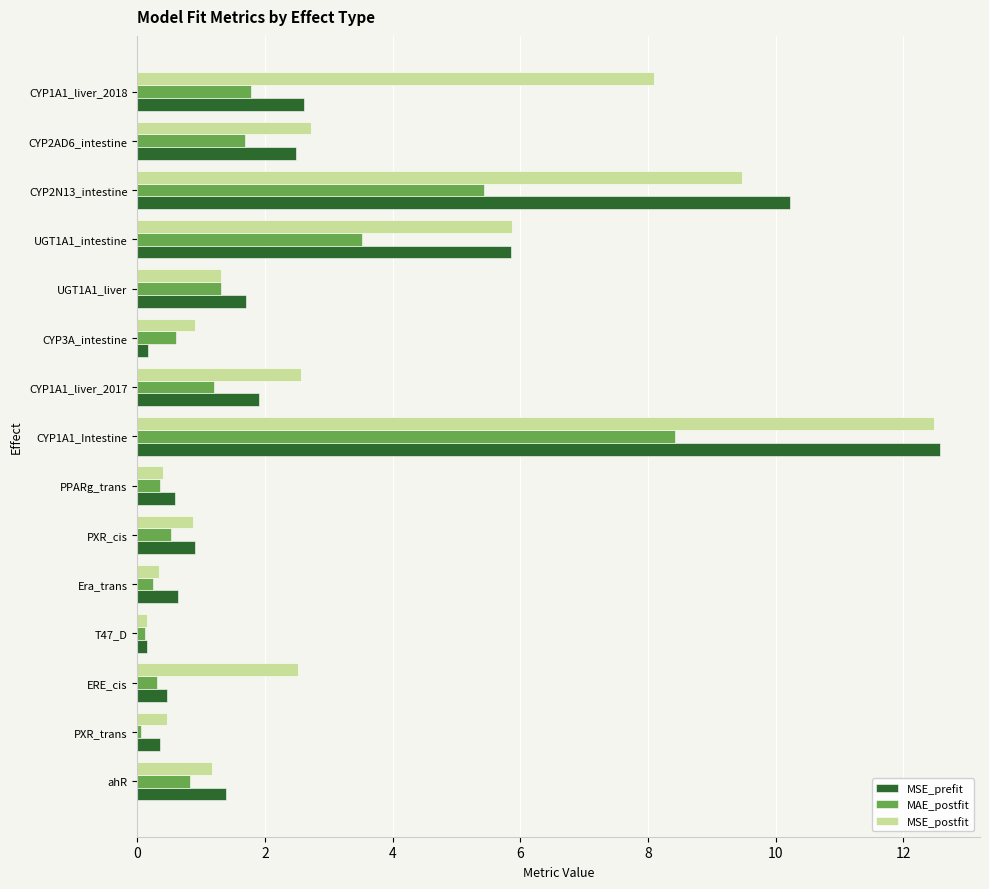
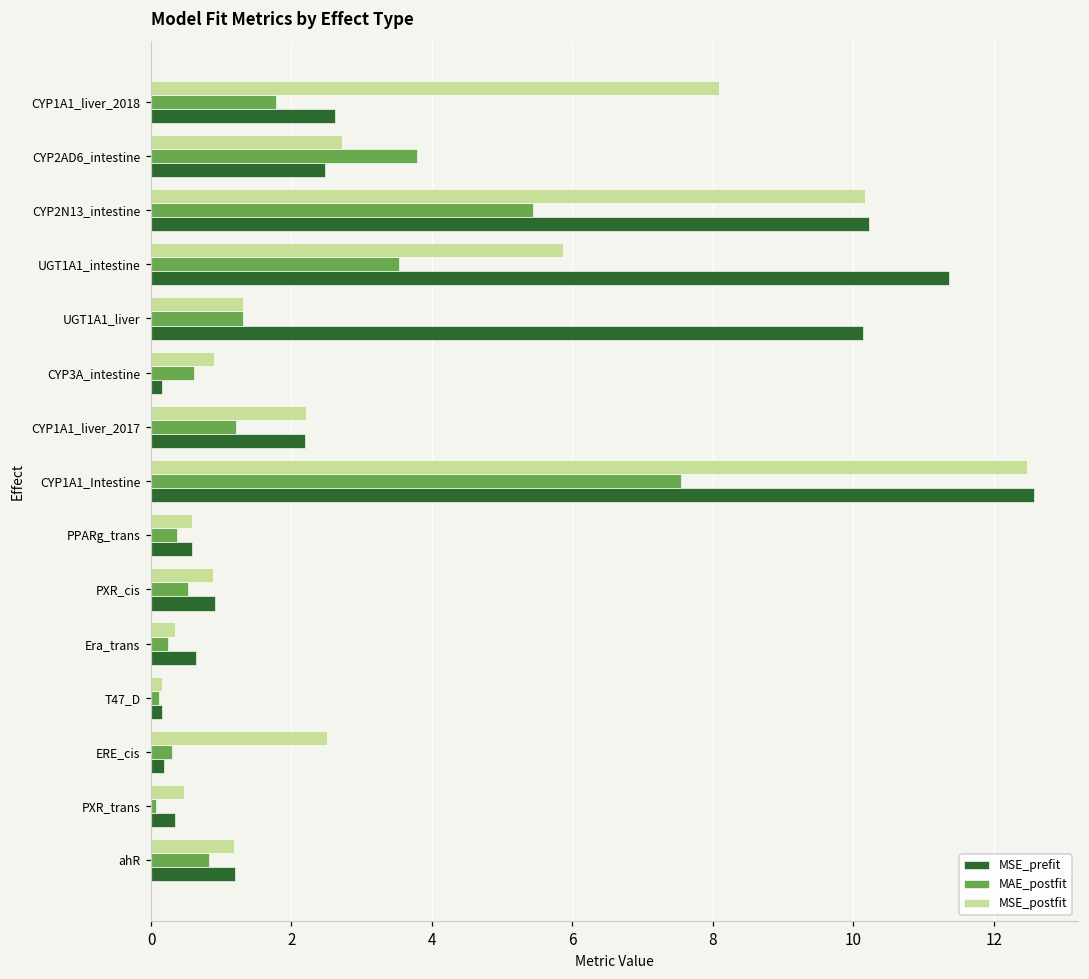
MAE_postfit, CYP2AD6_intestine: 1.7 -> 3.8
MSE_postfit, CYP2N13_intestine: 9.5 -> 10.2
MSE_prefit, UGT1A1_intestine: 5.8 -> 11.4
MSE_prefit, UGT1A1_liver: 1.7 -> 10.1
MSE_postfit, CYP1A1_liver_2017: 2.6 -> 2.2
MSE_prefit, CYP1A1_liver_2017: 1.9 -> 2.2
MAE_postfit, CYP1A1_Intestine: 8.4 -> 7.6
MSE_postfit, PPARg_trans: 0.4 -> 0.6
MSE_prefit, ERE_cis: 0.5 -> 0.2
MSE_prefit, ahR: 1.4 -> 1.2
